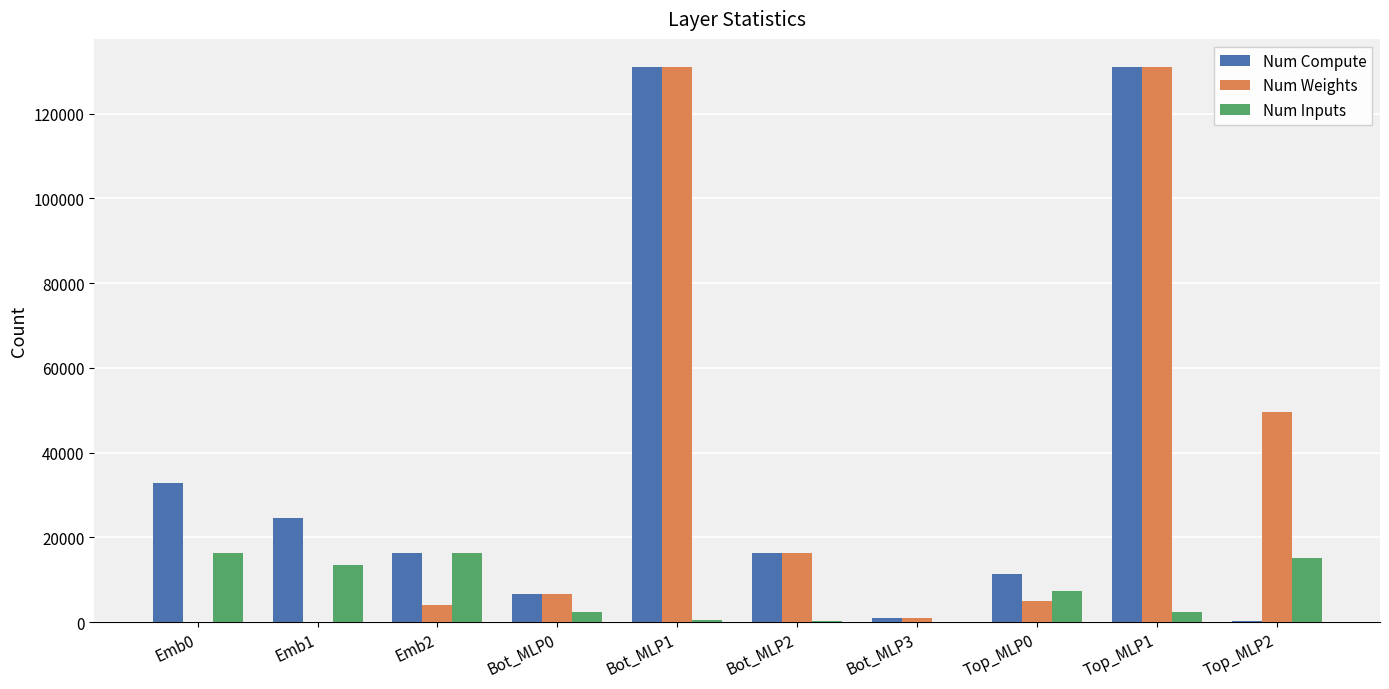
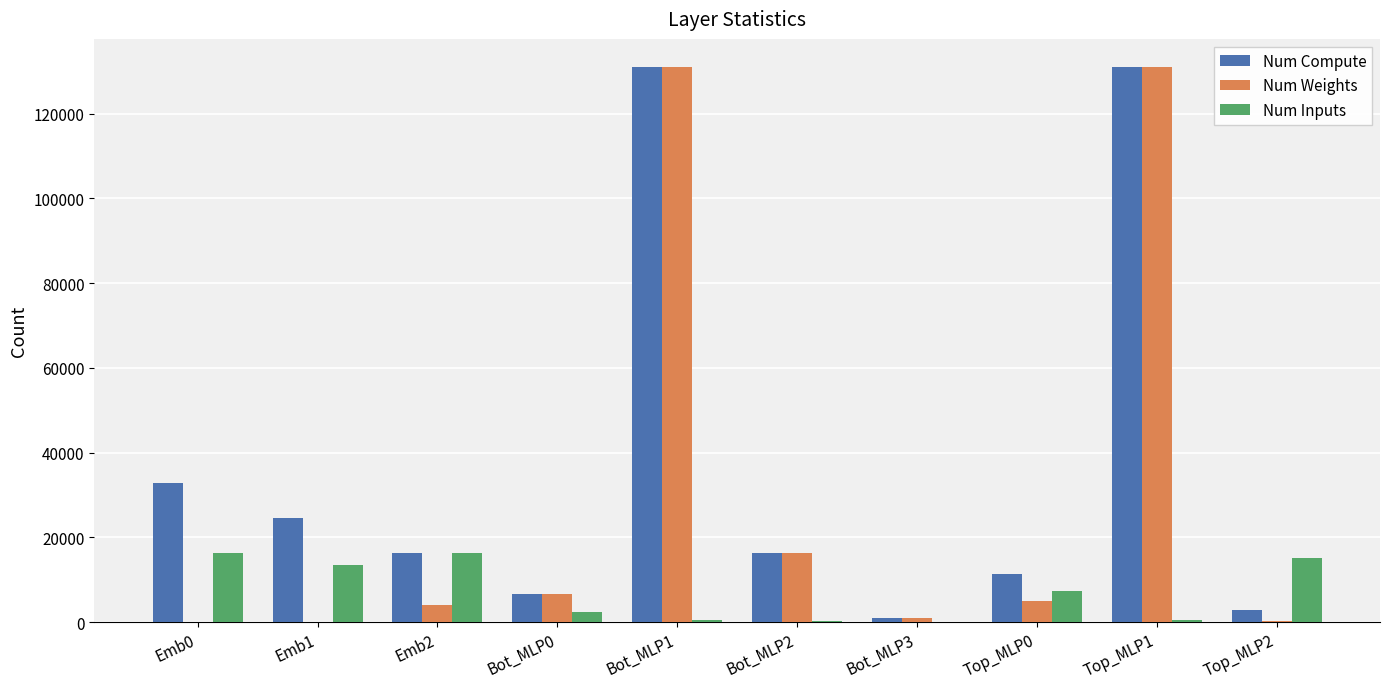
Num Inputs, Top_MLP1: 2000 -> 1000
Num Compute, Top_MLP2: 0 -> 3000
Num Weights, Top_MLP2: 50000 -> 0
